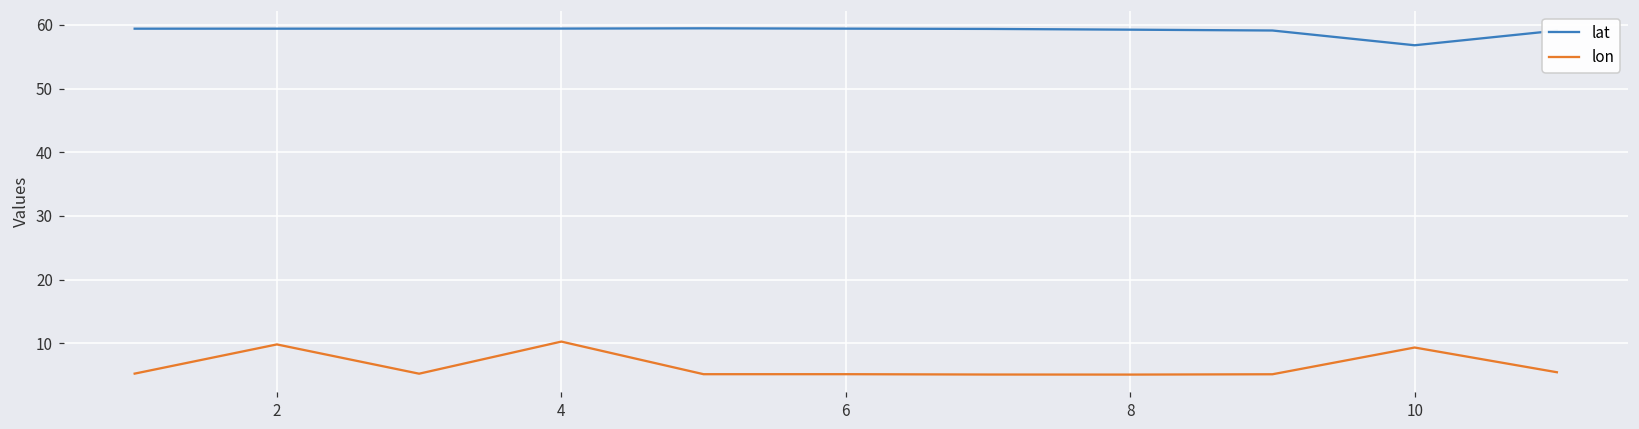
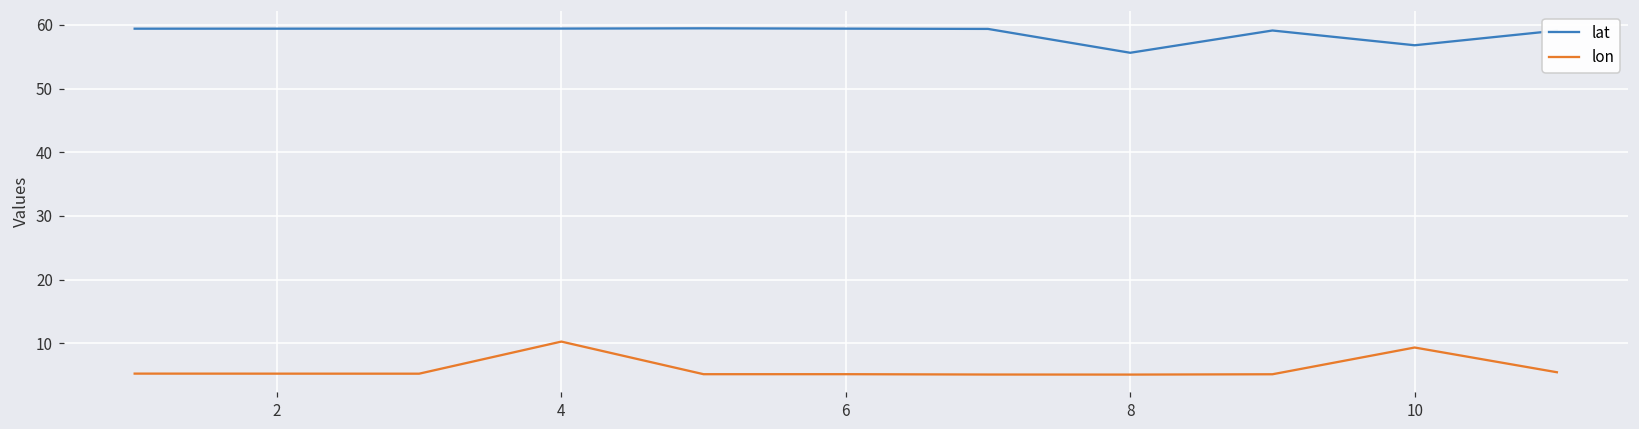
lon, 2: 10 -> 5
lat, 8: 59 -> 56
